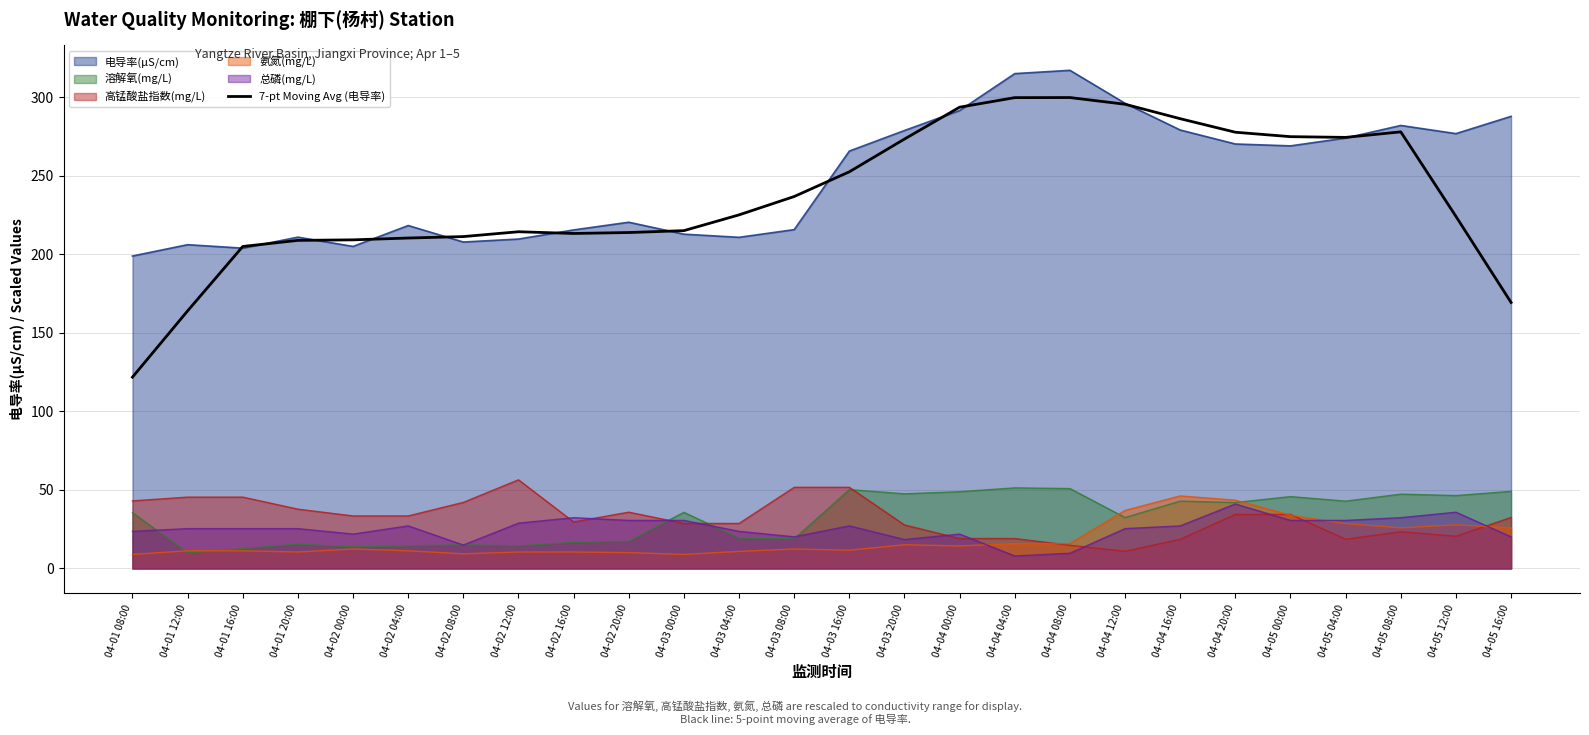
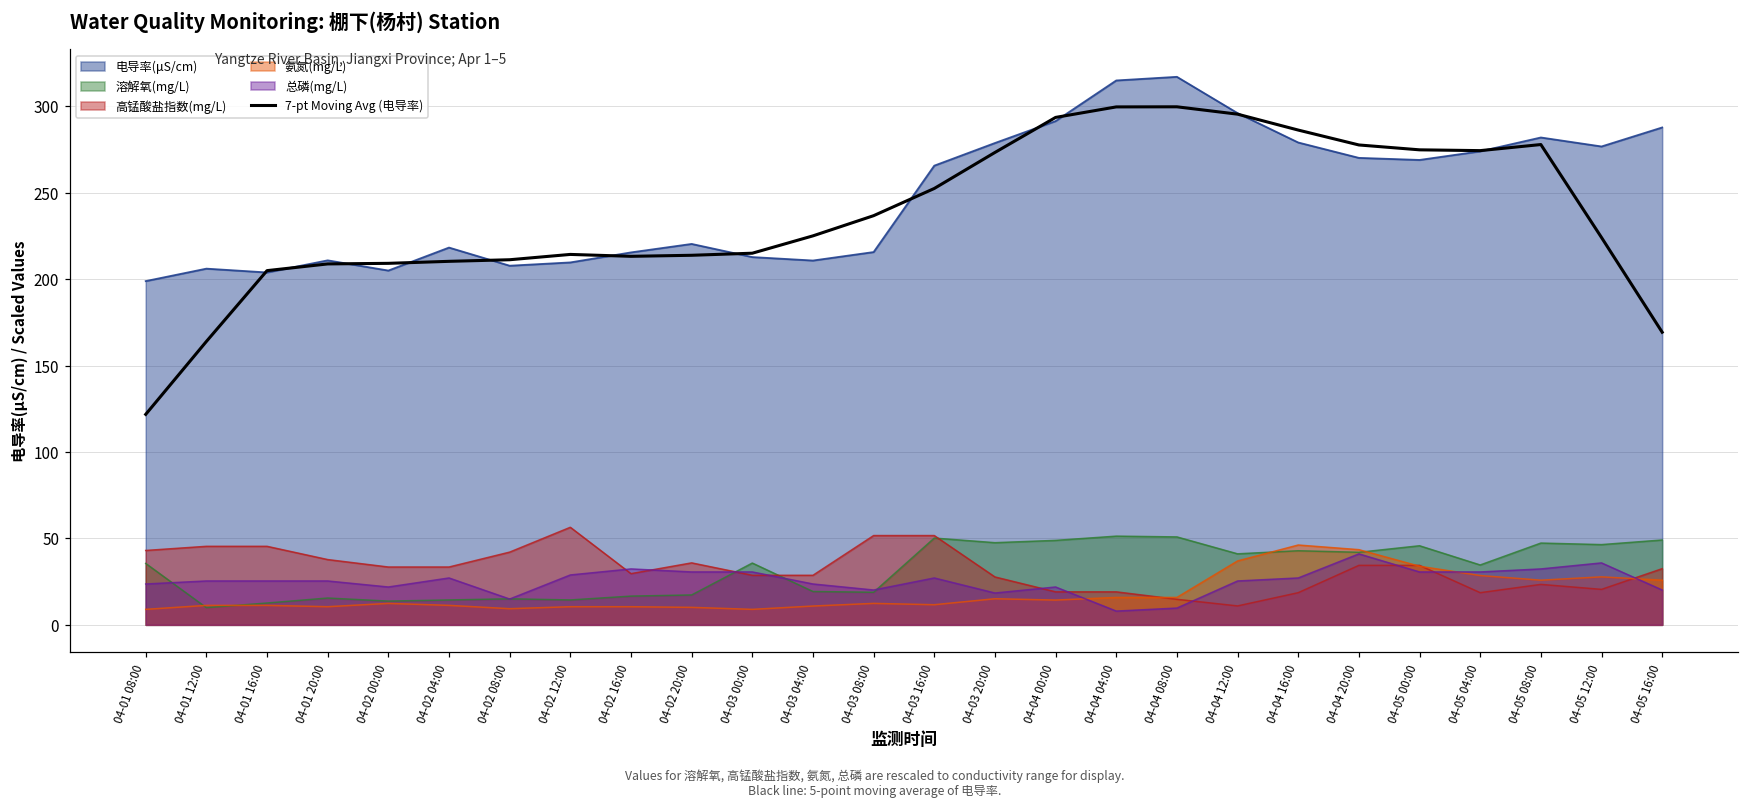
溶解氧(mg/L), 04-04 12:00: 32 -> 41
溶解氧(mg/L), 04-05 04:00: 43 -> 35
